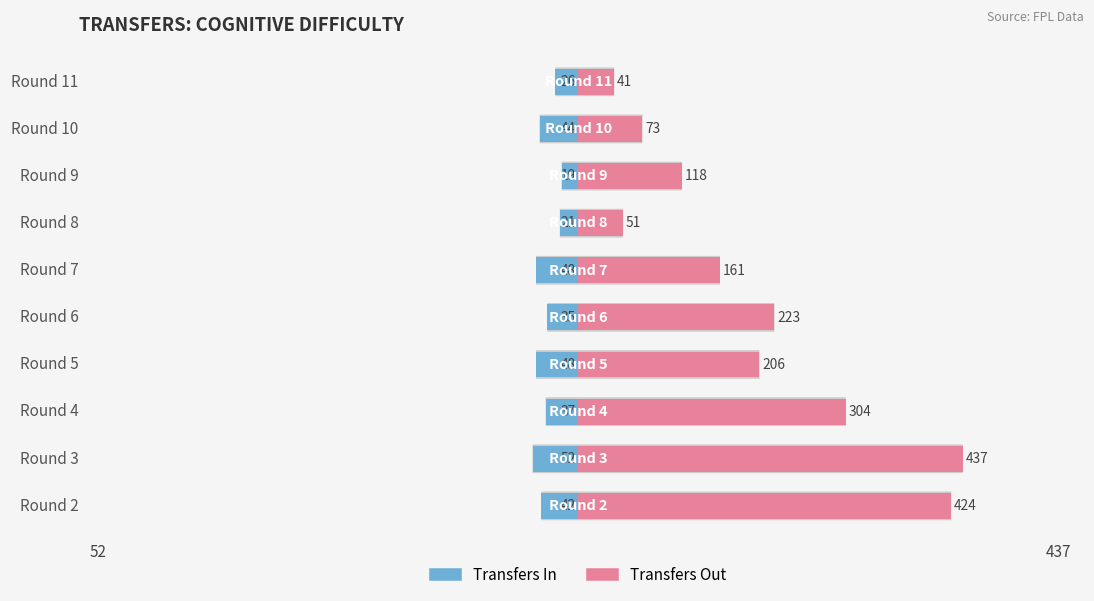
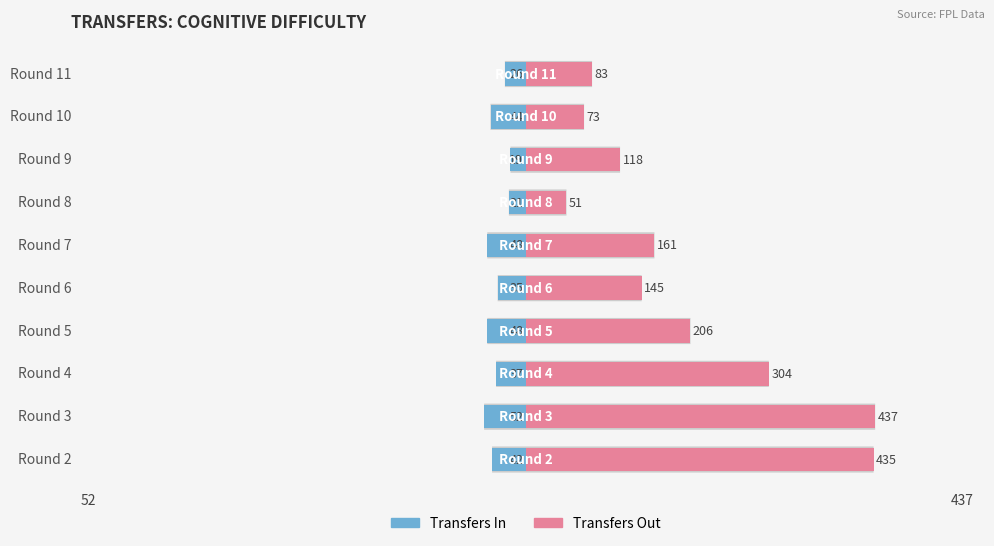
Transfers Out, Round 11: 41 -> 83
Transfers Out, Round 6: 223 -> 145
Transfers Out, Round 2: 424 -> 435
